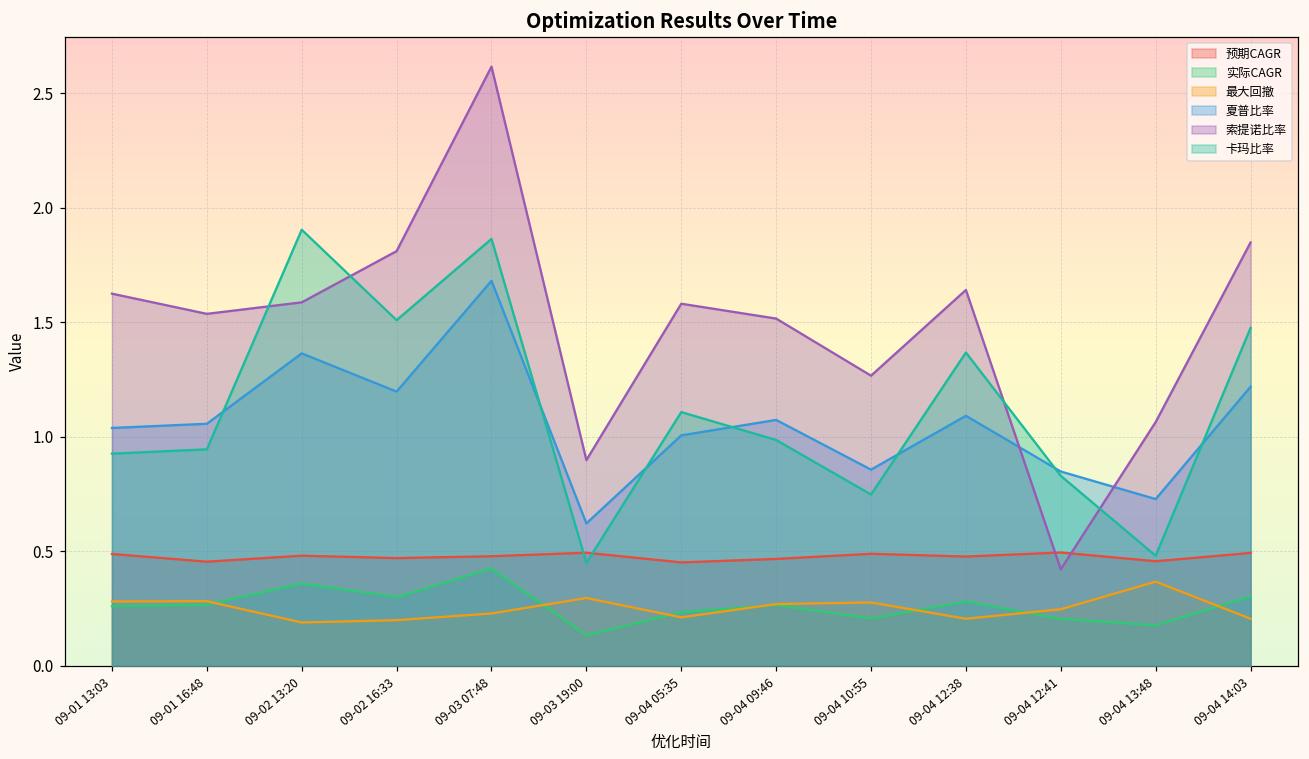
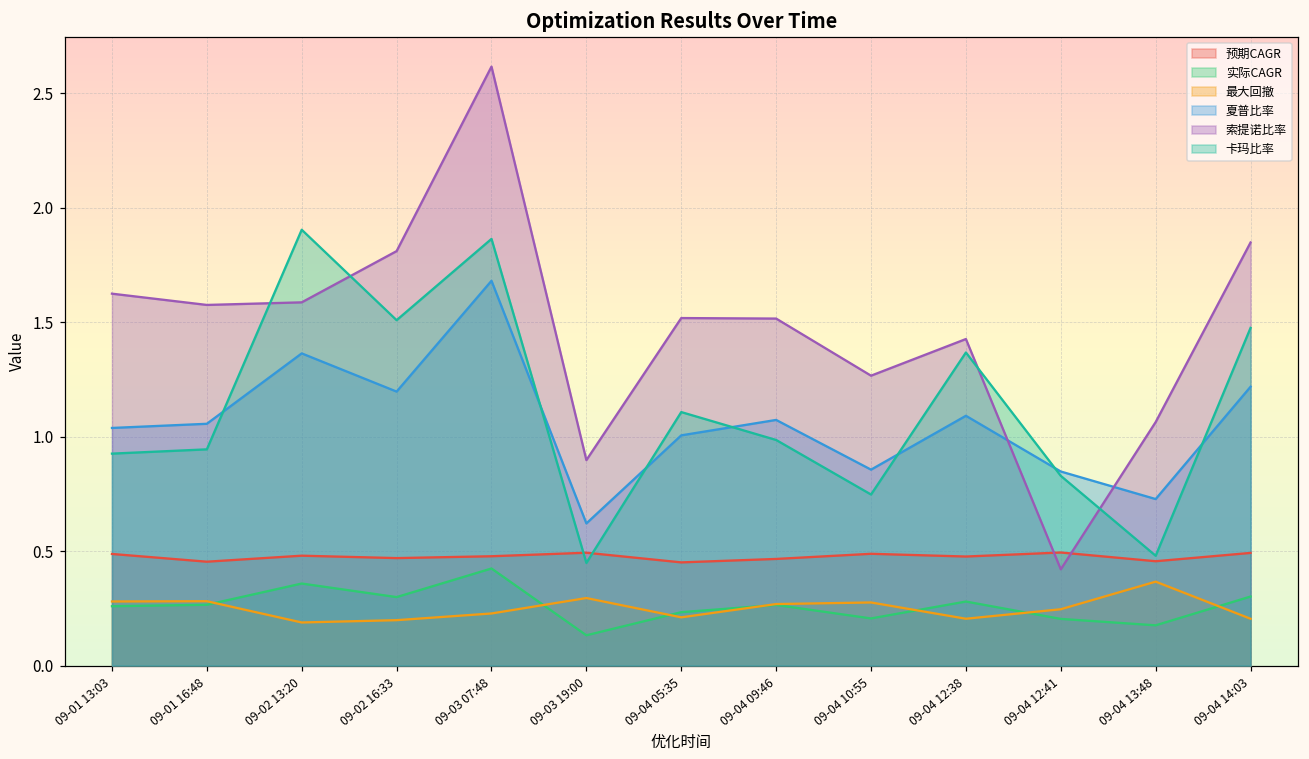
索提诺比率, 09-01 16:48: 1.54 -> 1.58
索提诺比率, 09-04 05:35: 1.58 -> 1.52
索提诺比率, 09-04 12:38: 1.64 -> 1.43
